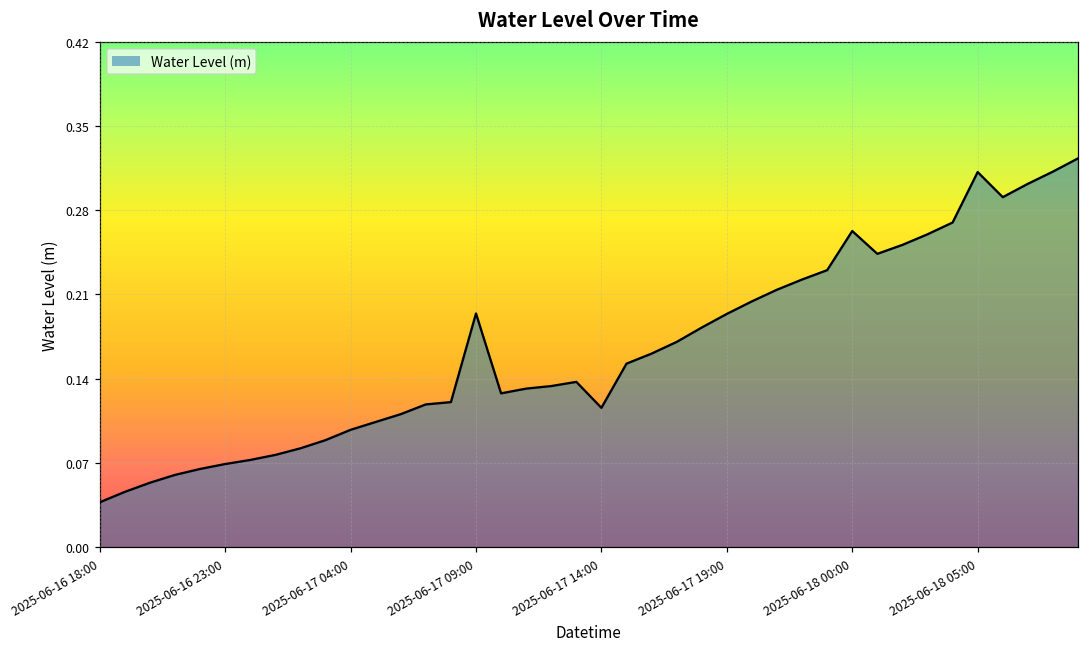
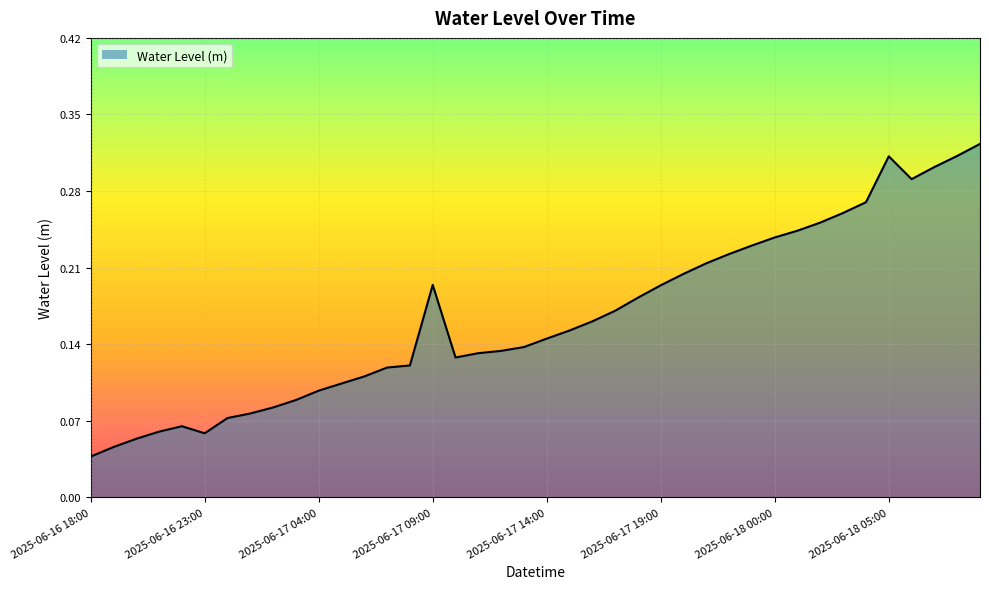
2025-06-16 23:00: 0.069 -> 0.059
2025-06-17 14:00: 0.116 -> 0.146
2025-06-18 00:00: 0.264 -> 0.239
